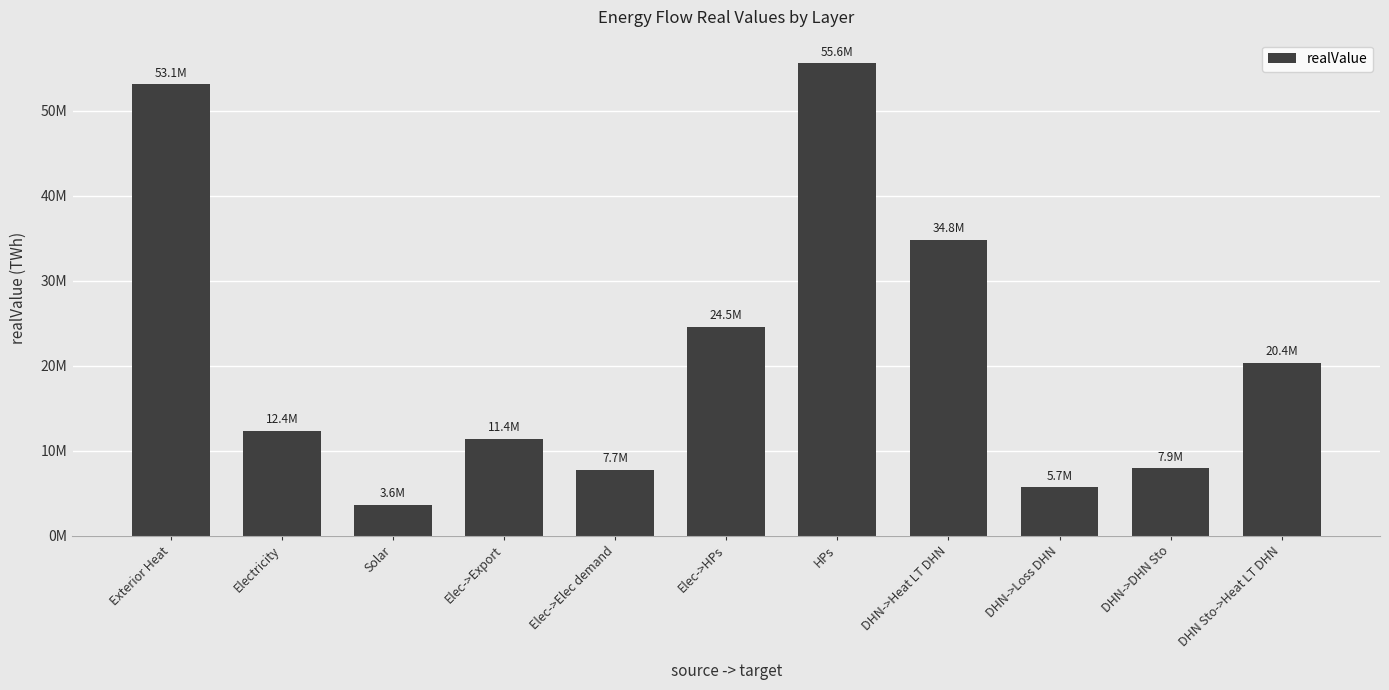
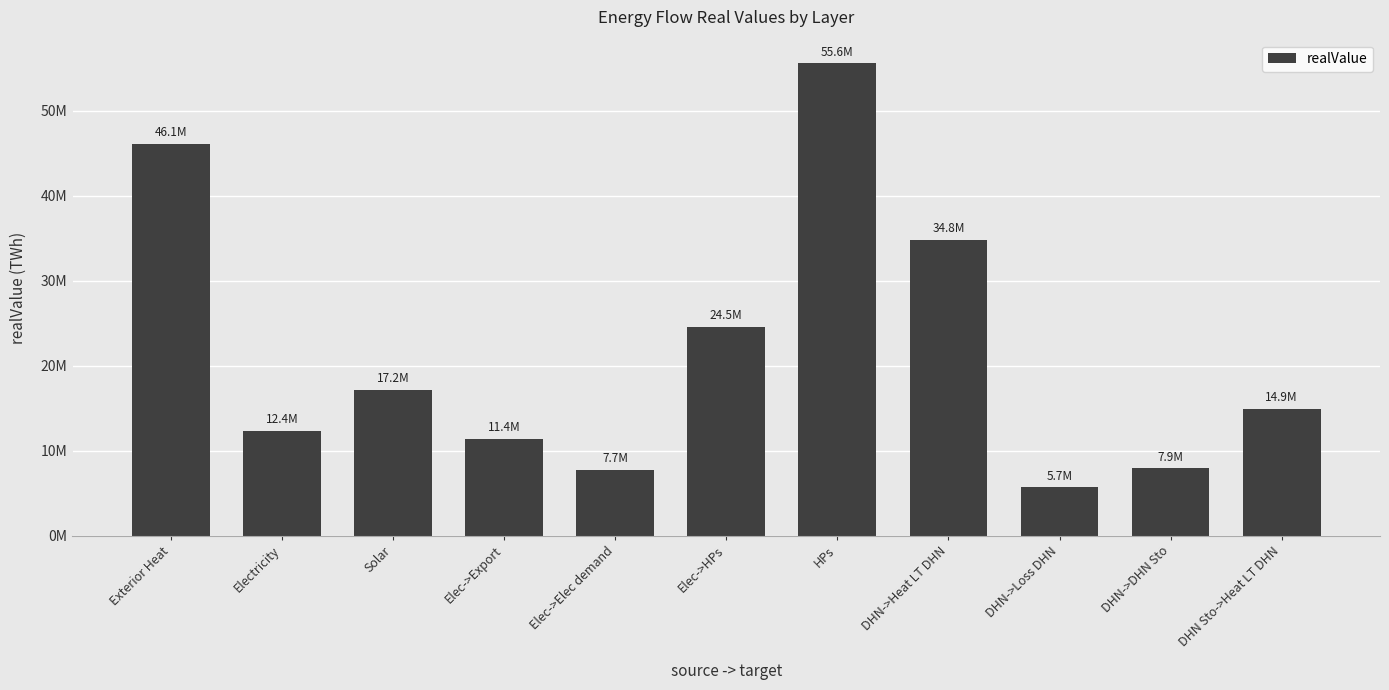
Exterior Heat: 53.1M -> 46.1M
Solar: 3.6M -> 17.2M
DHN Sto->Heat LT DHN: 20.4M -> 14.9M
